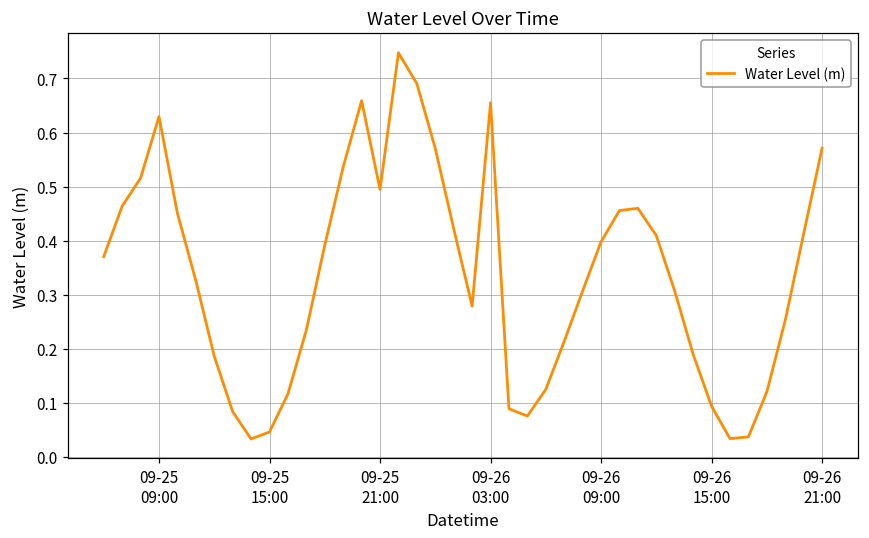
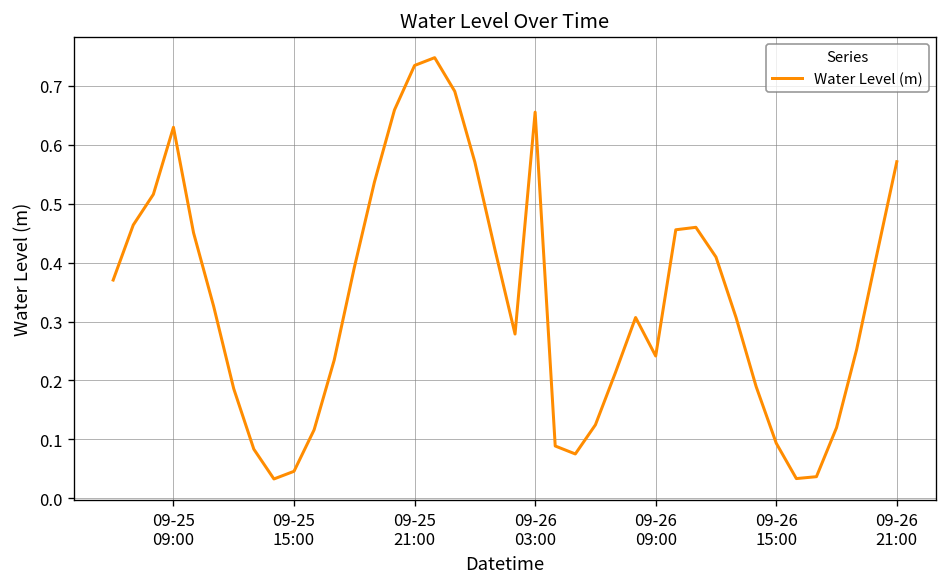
09-25 21:00: 0.49 -> 0.73
09-26 09:00: 0.40 -> 0.24
